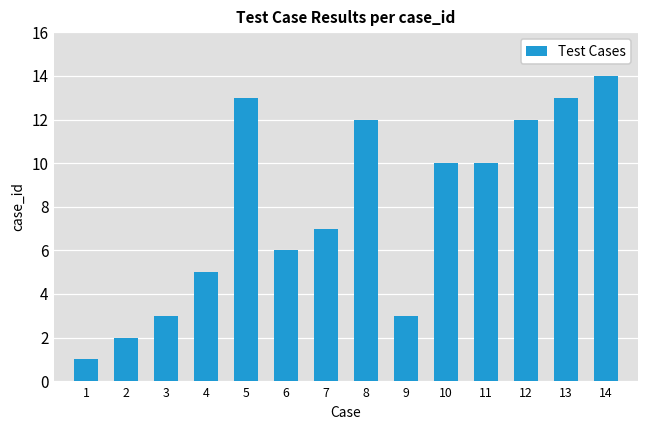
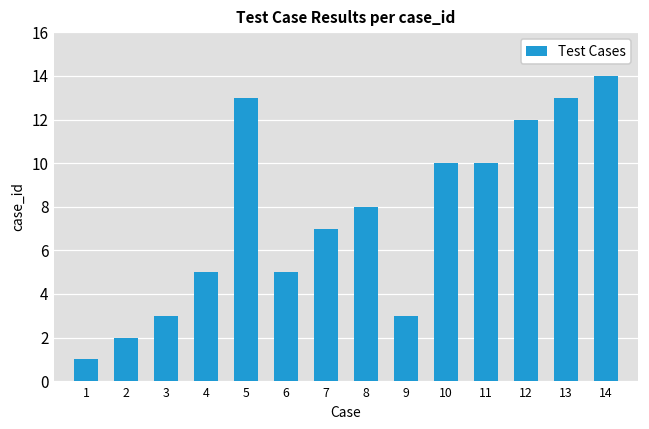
6: 6 -> 5
8: 12 -> 8
